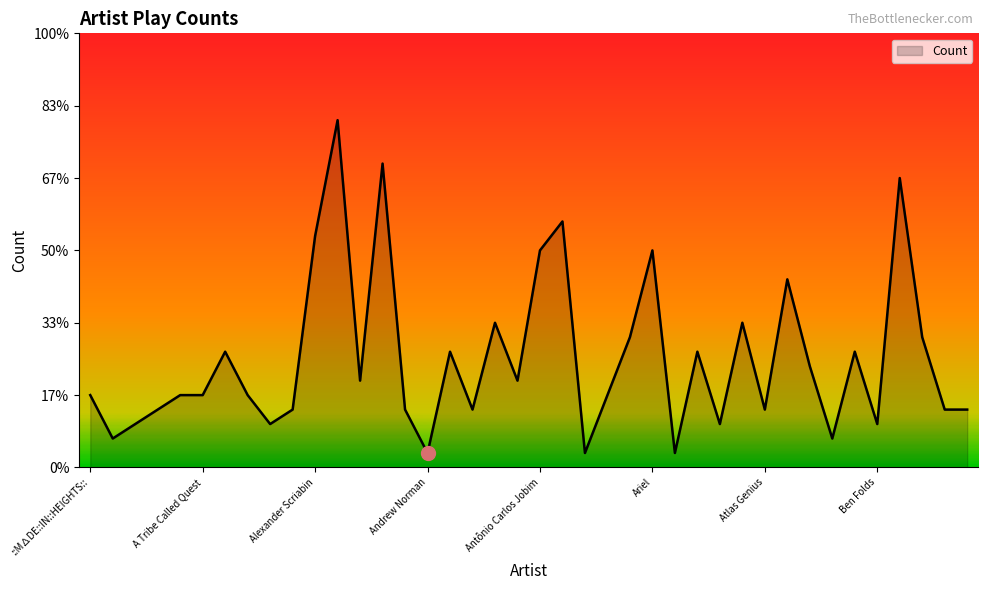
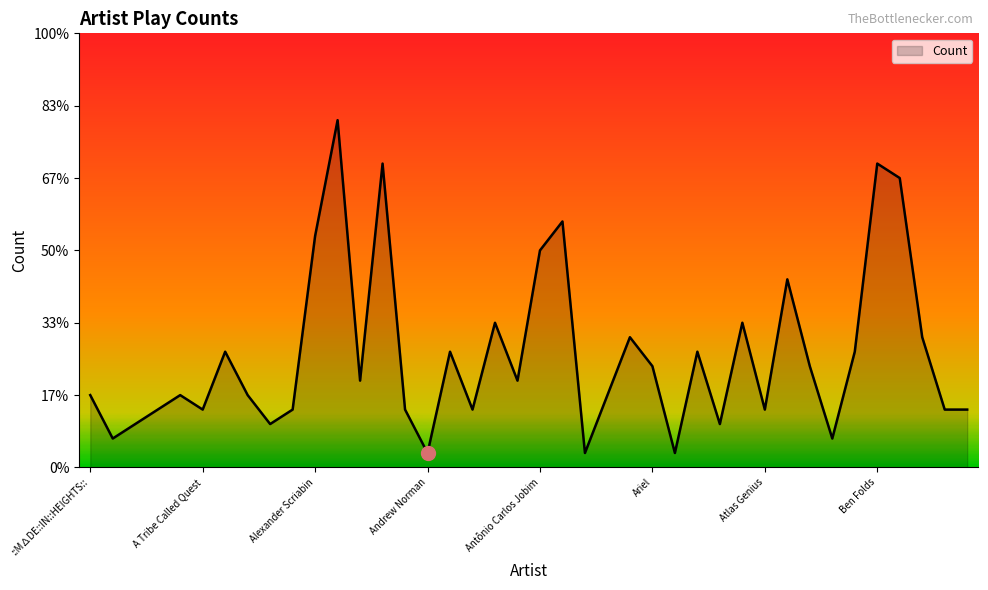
Count, A Tribe Called Quest: 17% -> 13%
Count, Ariel: 50% -> 23%
Count, Ben Folds: 10% -> 70%
